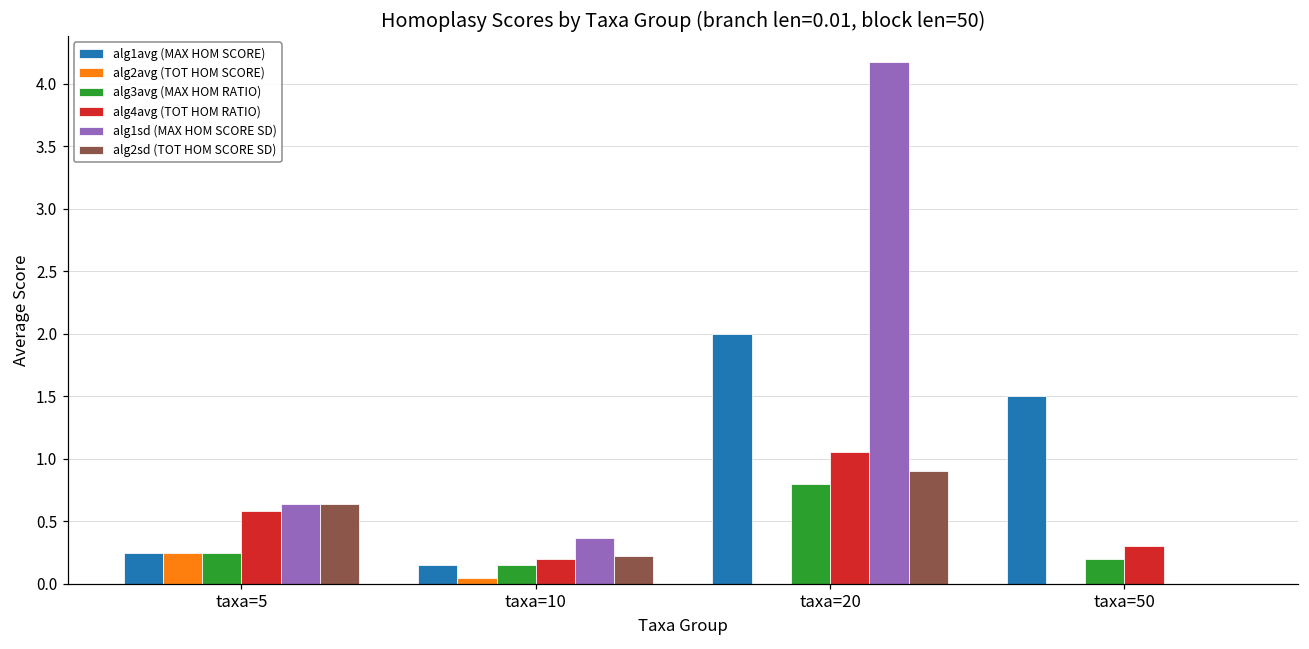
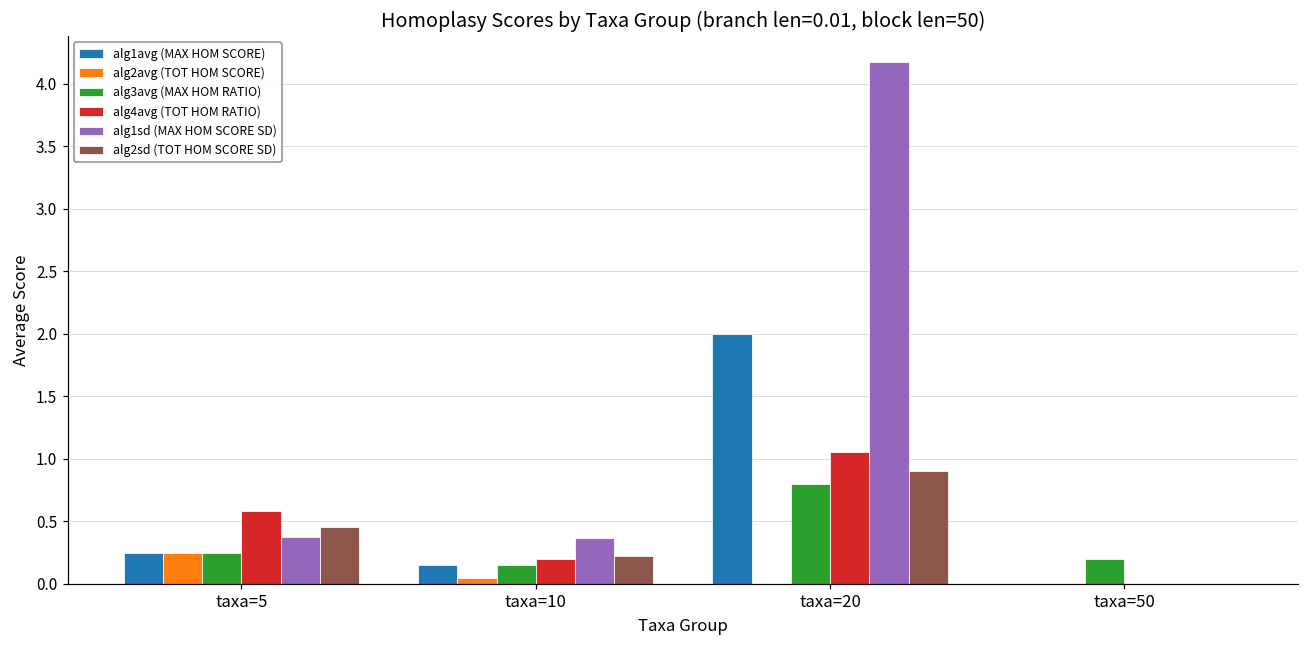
alg1sd (MAX HOM SCORE SD), taxa=5: 0.64 -> 0.38
alg2sd (TOT HOM SCORE SD), taxa=5: 0.64 -> 0.45
alg1avg (MAX HOM SCORE), taxa=50: 1.5 -> 0.0
alg4avg (TOT HOM RATIO), taxa=50: 0.3 -> 0.0
